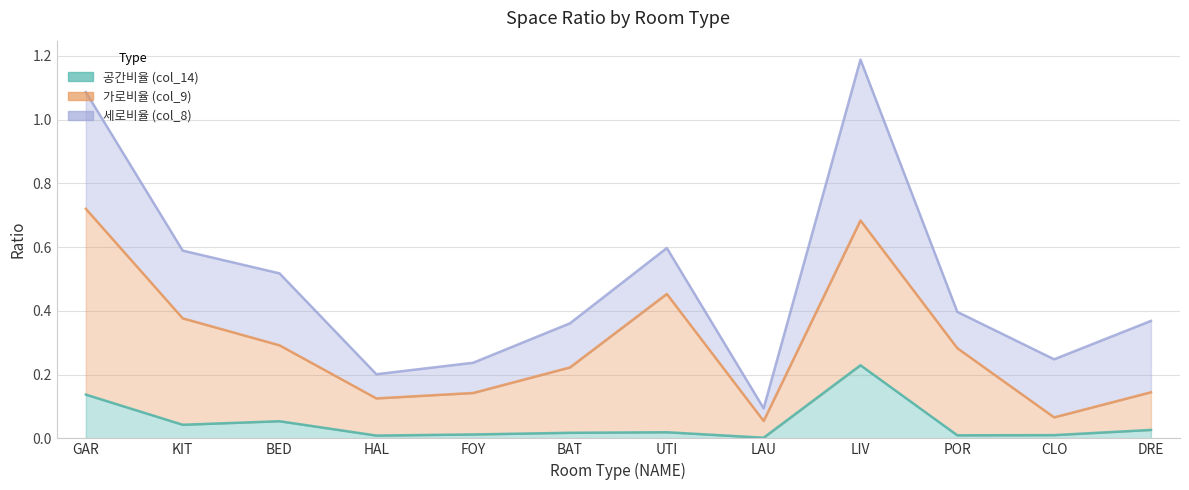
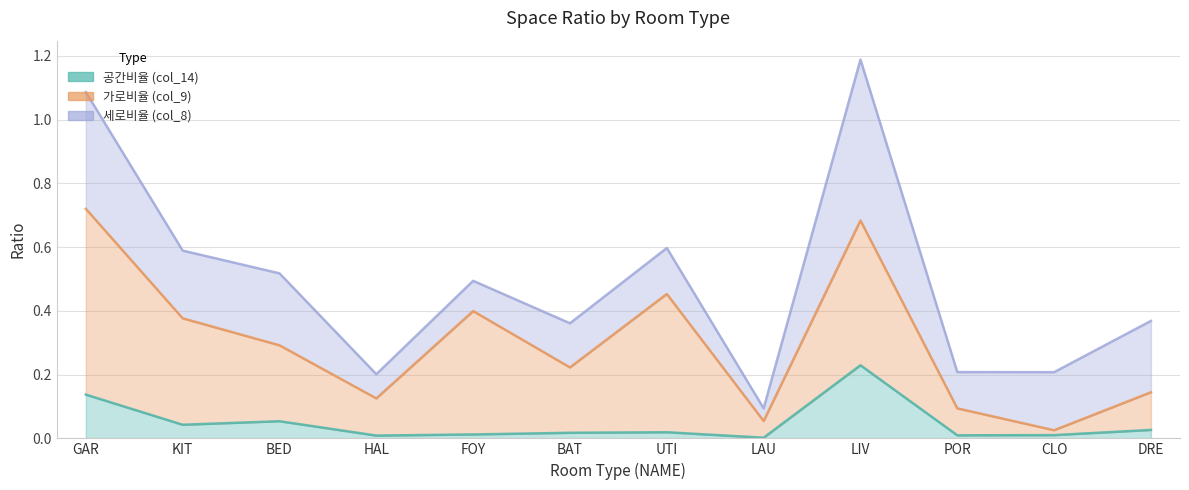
가로비율 (col_9), FOY: 0.13 -> 0.39
가로비율 (col_9), POR: 0.27 -> 0.08
가로비율 (col_9), CLO: 0.06 -> 0.02
